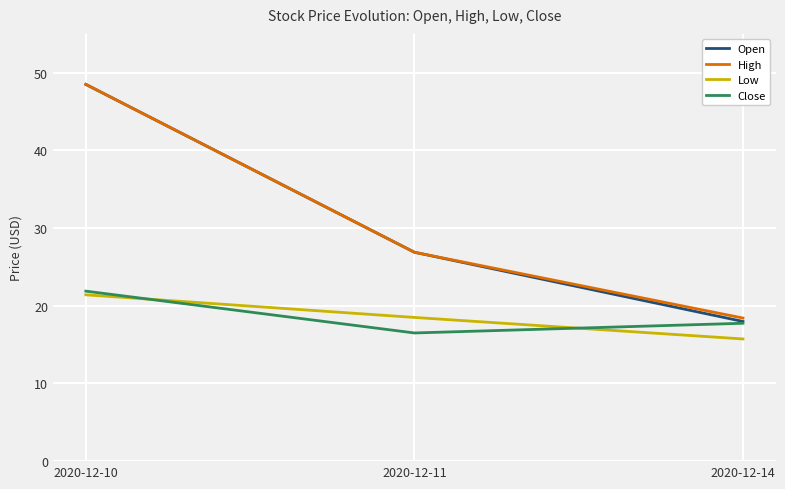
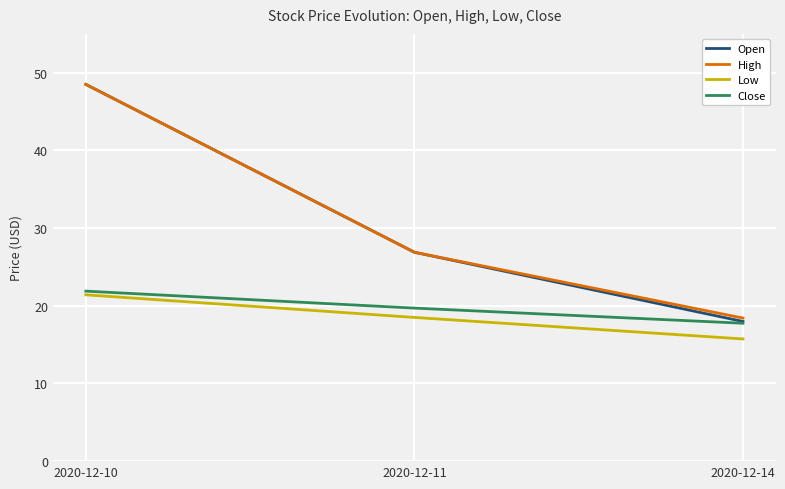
Close, 2020-12-11: 17 -> 20
